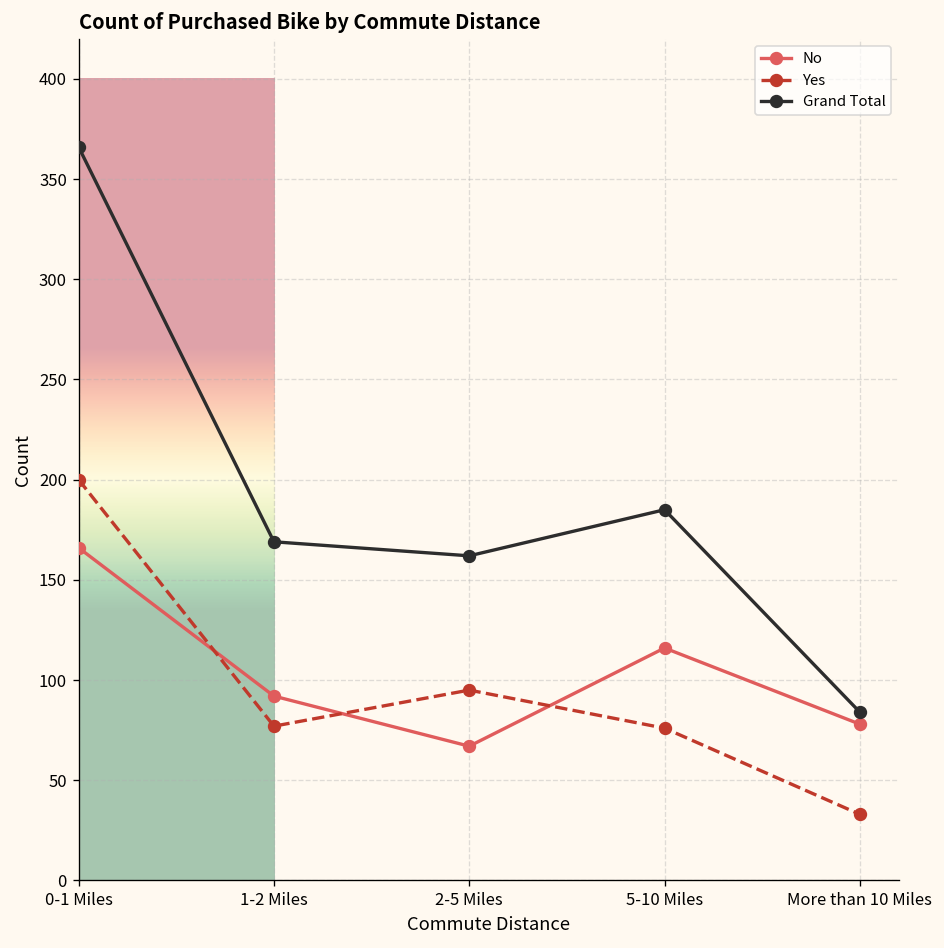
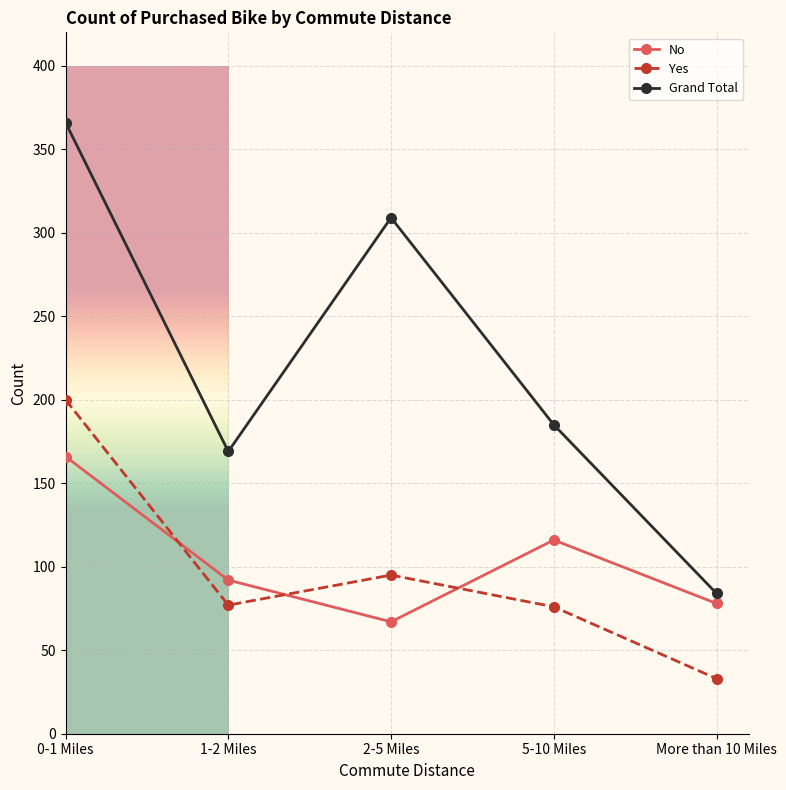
Grand Total, 2-5 Miles: 162 -> 309
